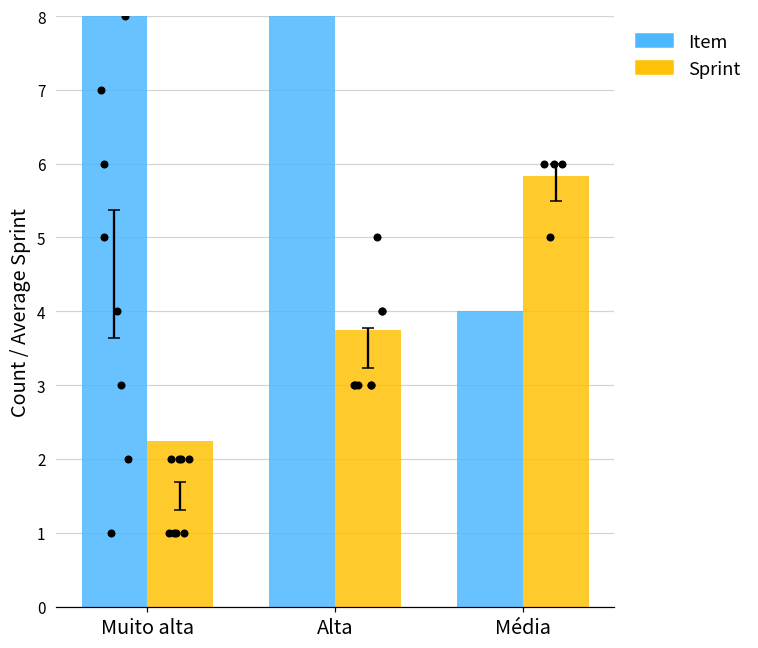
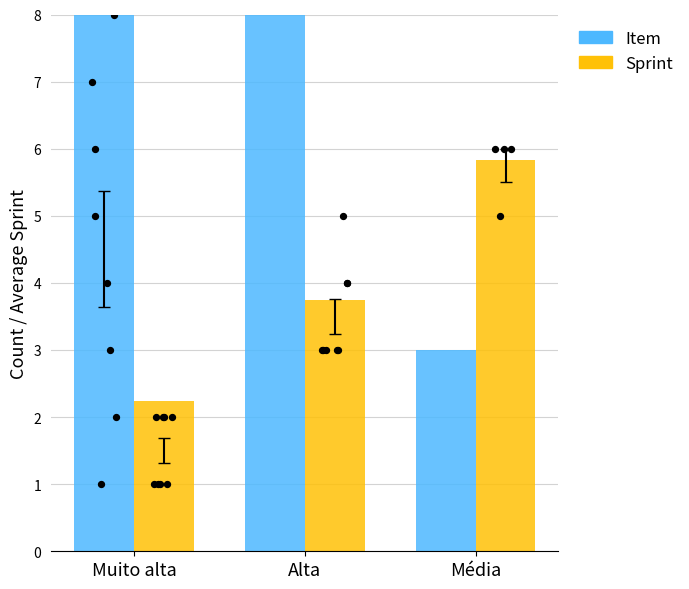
Item, Média: 4 -> 3
